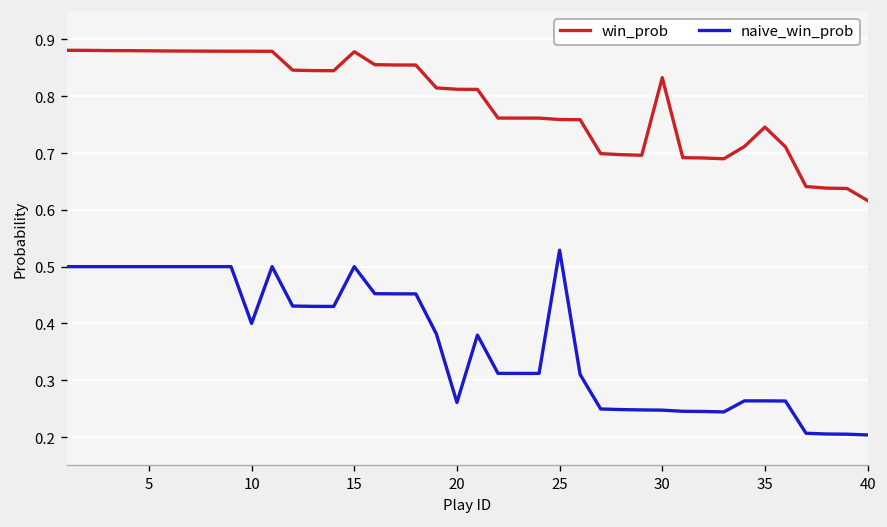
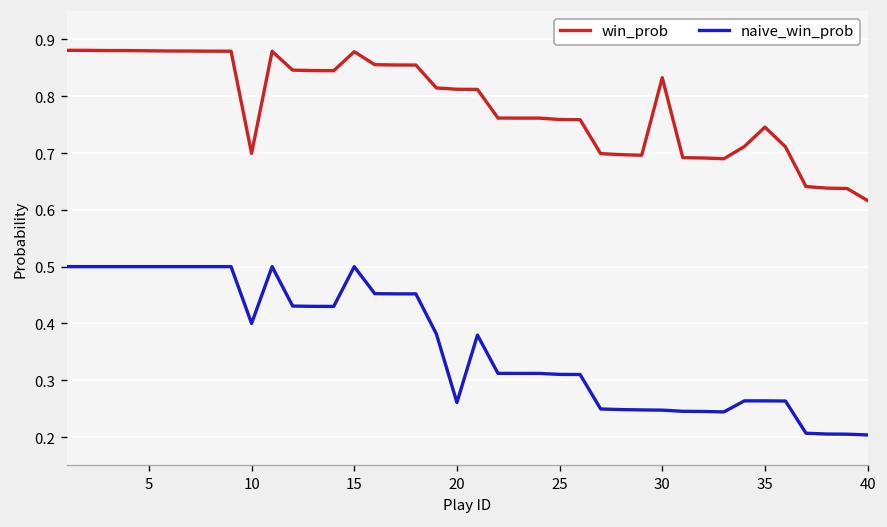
win_prob, 10: 0.88 -> 0.70
naive_win_prob, 25: 0.53 -> 0.31
